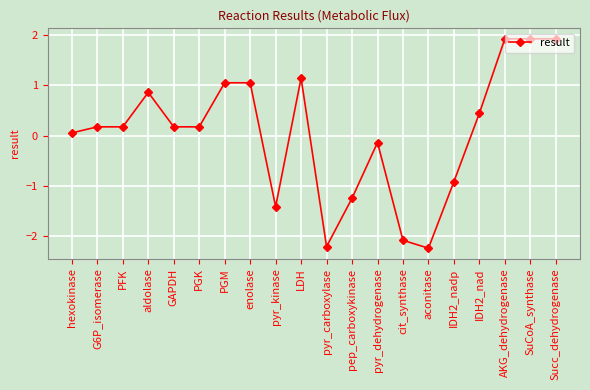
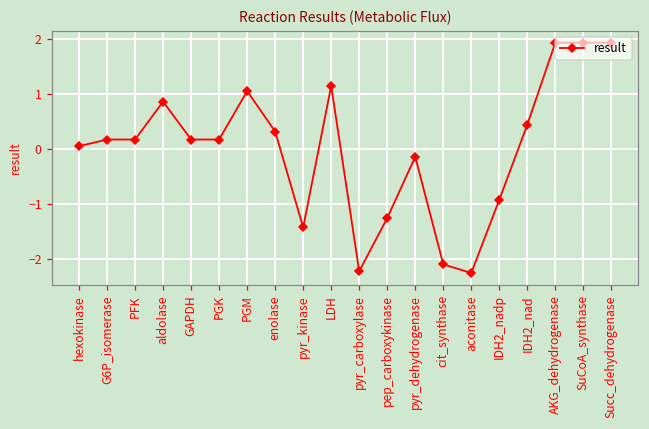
enolase: 1.1 -> 0.3
